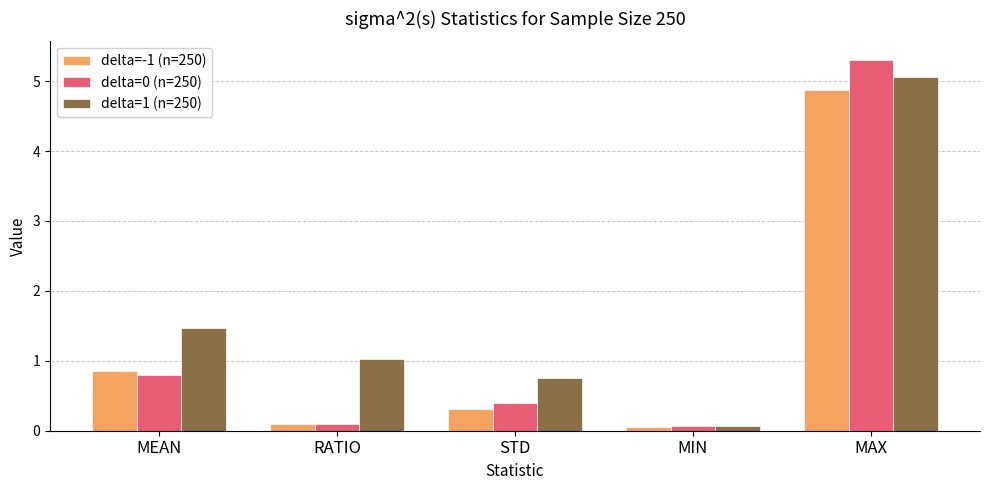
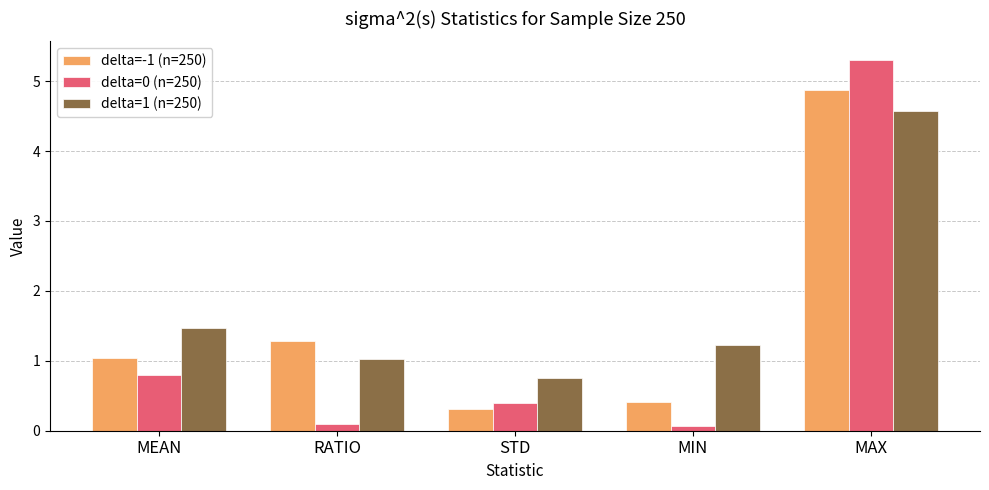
delta=-1 (n=250), MEAN: 0.9 -> 1.0
delta=-1 (n=250), RATIO: 0.1 -> 1.3
delta=-1 (n=250), MIN: 0.1 -> 0.4
delta=1 (n=250), MIN: 0.1 -> 1.2
delta=1 (n=250), MAX: 5.1 -> 4.6
